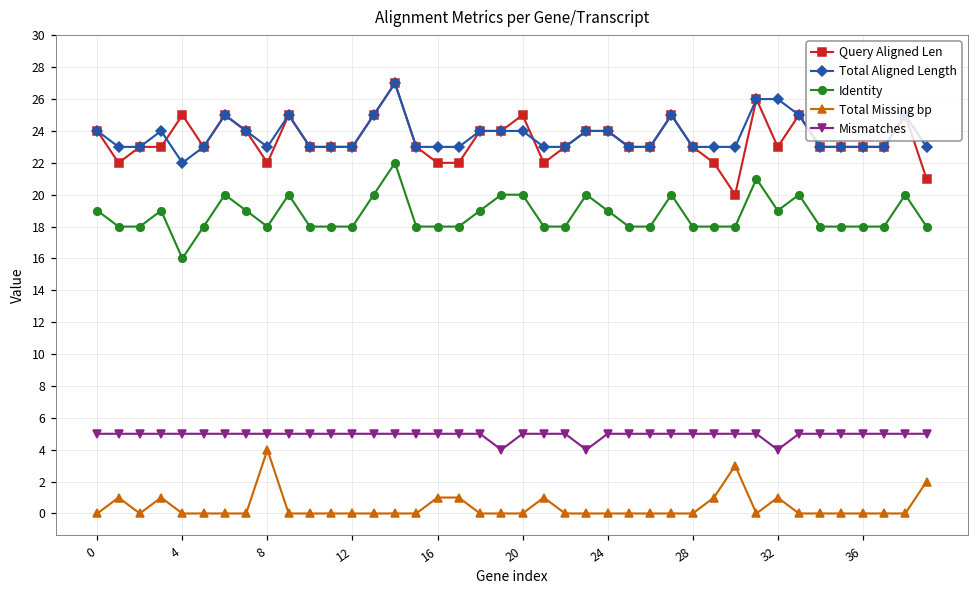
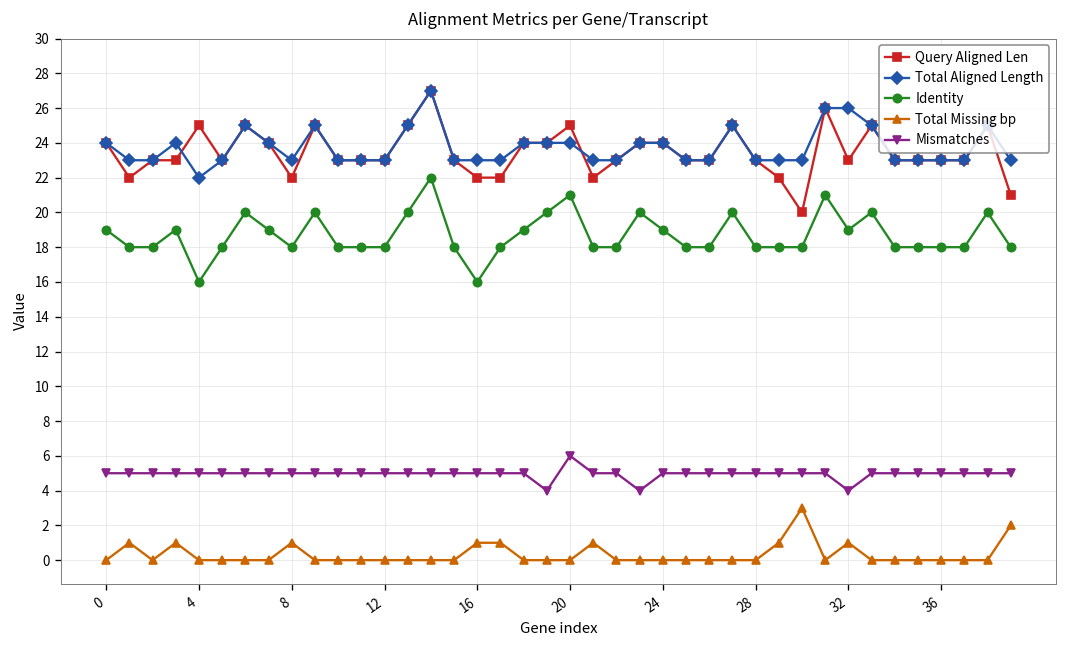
Total Missing bp, 8: 4 -> 1
Identity, 16: 18 -> 16
Identity, 20: 20 -> 21
Mismatches, 20: 5 -> 6
